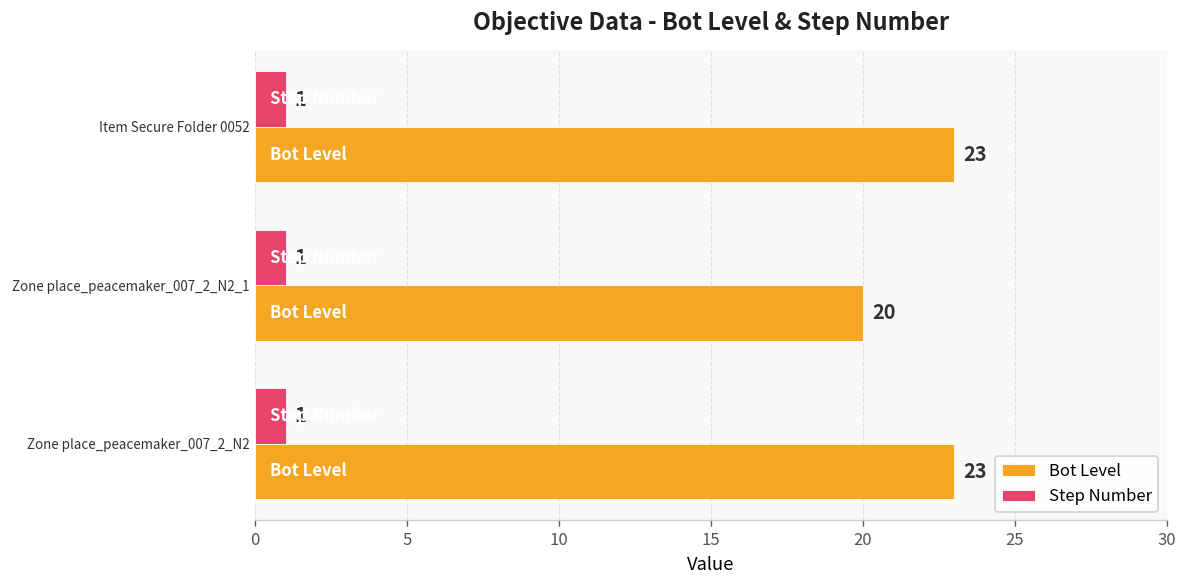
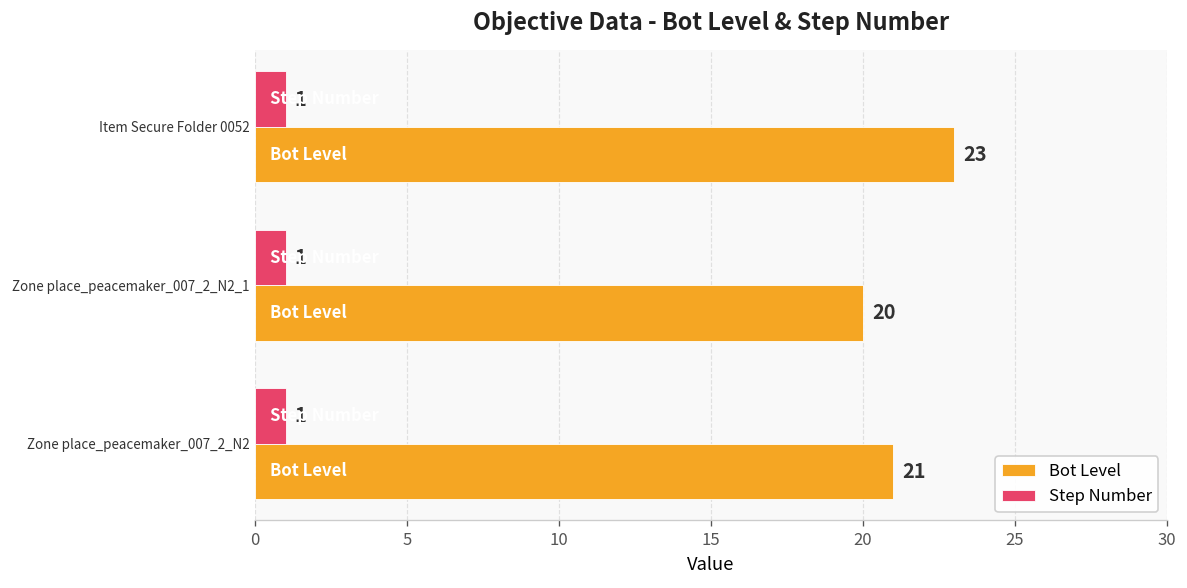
Bot Level, Zone place_peacemaker_007_2_N2: 23 -> 21
